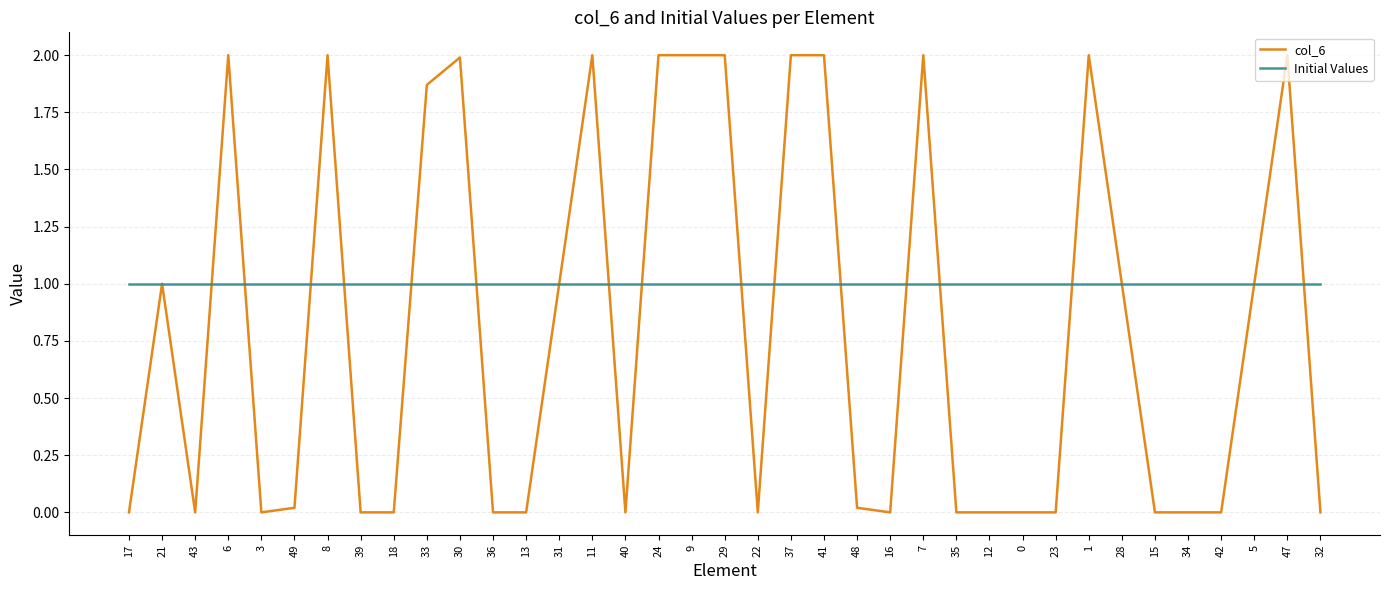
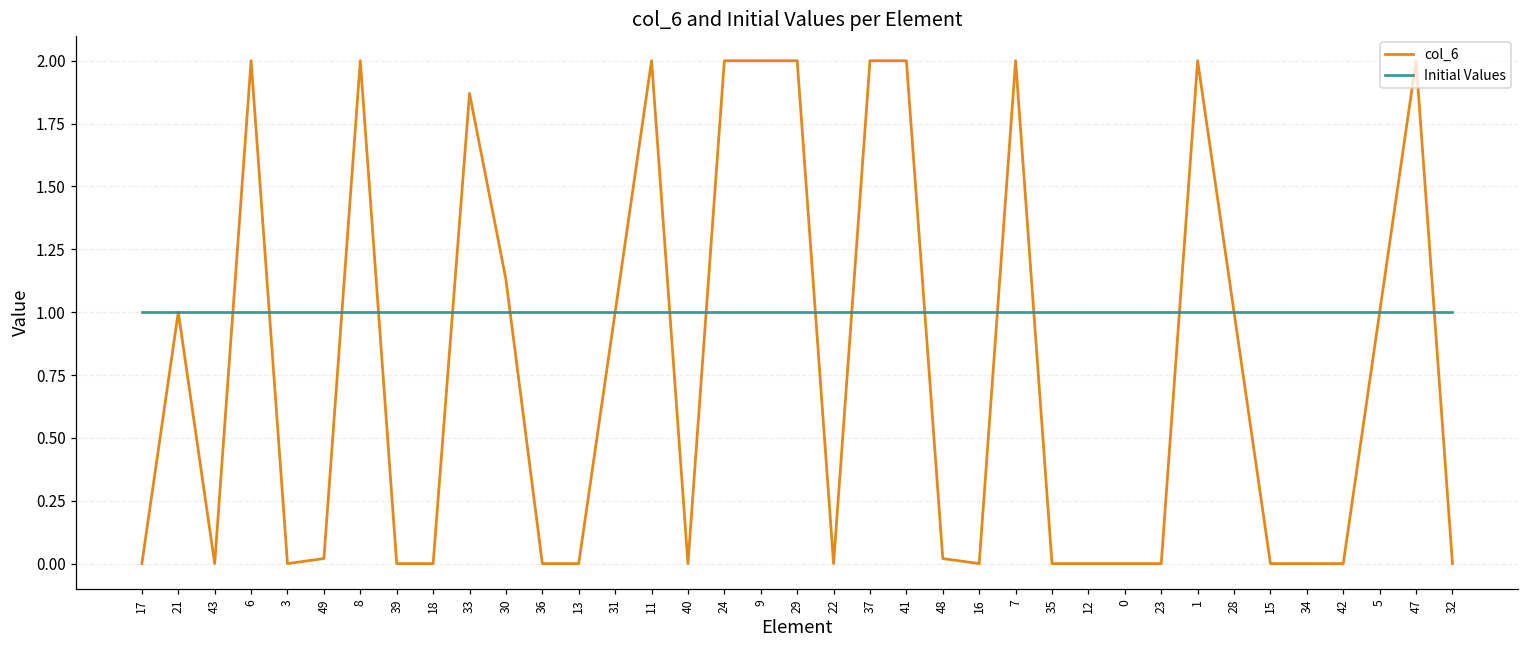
col_6, 30: 1.99 -> 1.13
